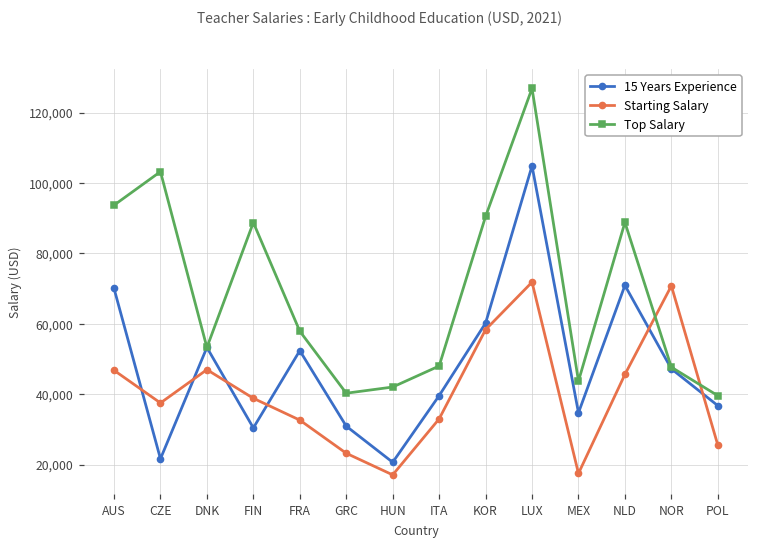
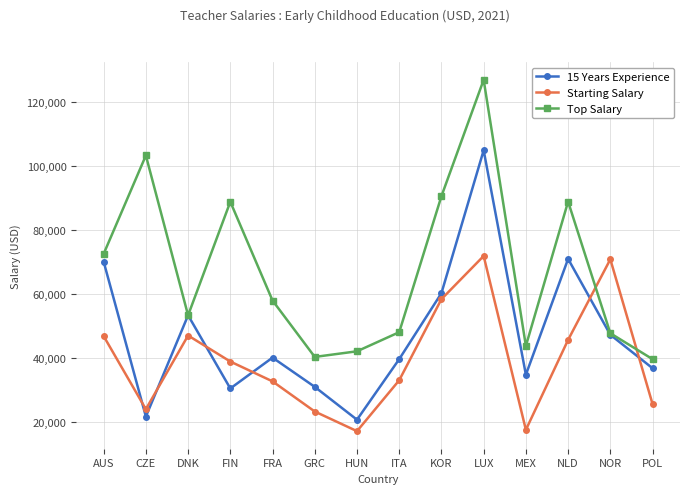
Top Salary, AUS: 94,000 -> 72,000
Starting Salary, CZE: 37,000 -> 24,000
15 Years Experience, FRA: 52,000 -> 40,000
